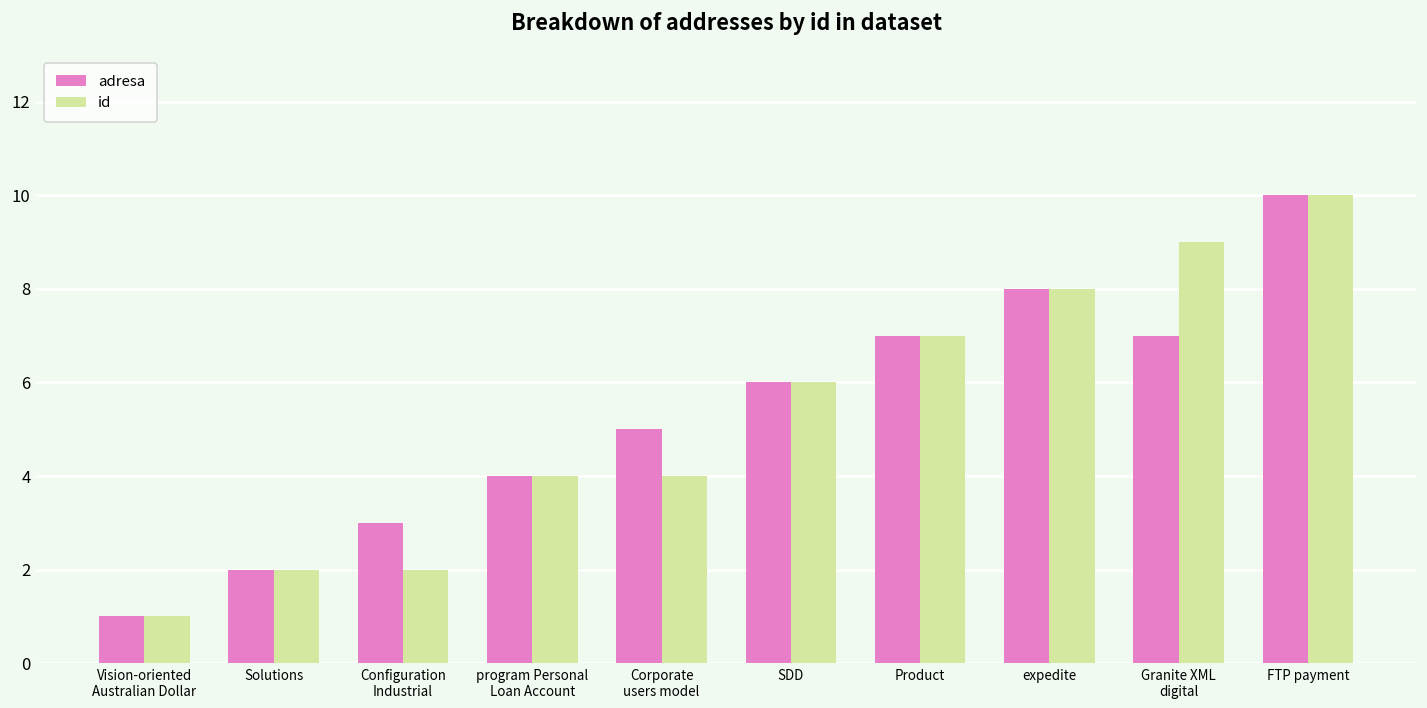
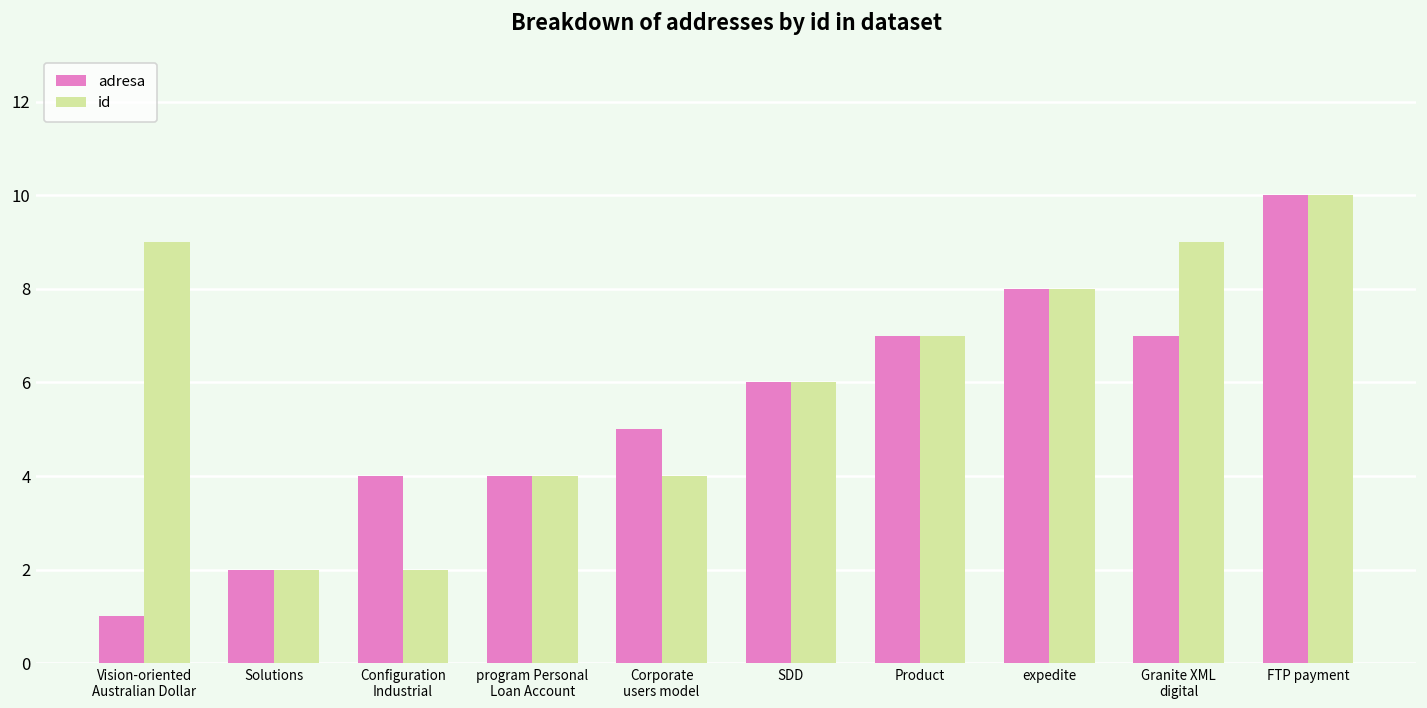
id, Vision-oriented Australian Dollar: 1 -> 9
adresa, Configuration Industrial: 3 -> 4
